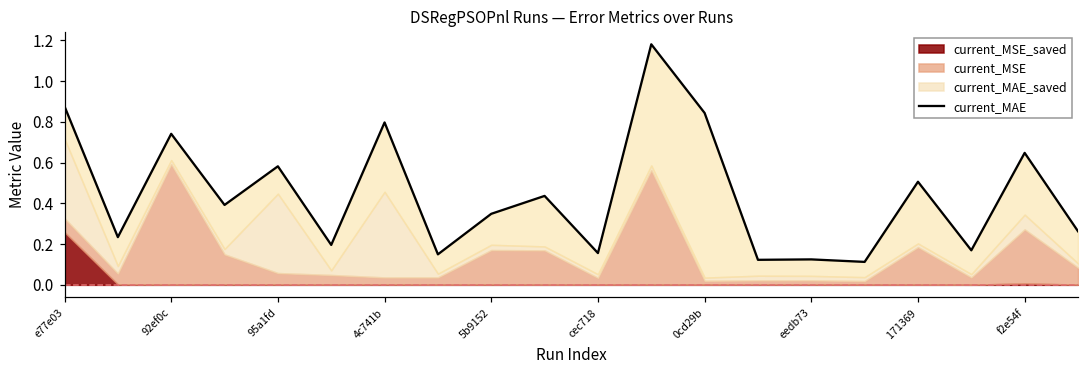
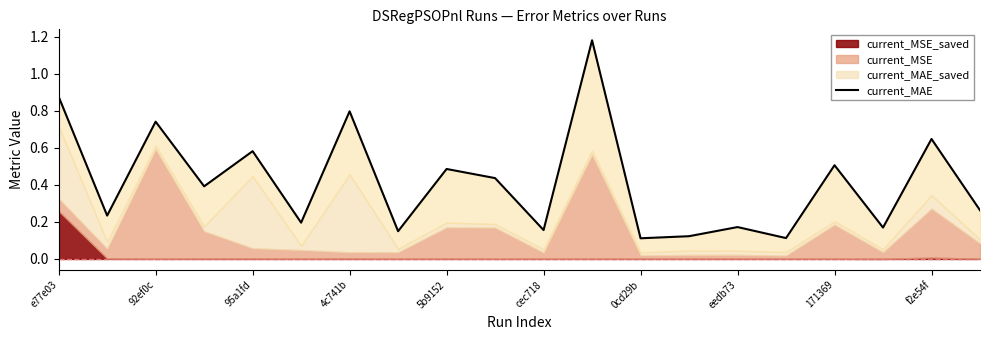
current_MAE, 5b9152: 0.15 -> 0.29
current_MAE, 0cd29b: 0.81 -> 0.08
current_MAE, eedb73: 0.08 -> 0.13
